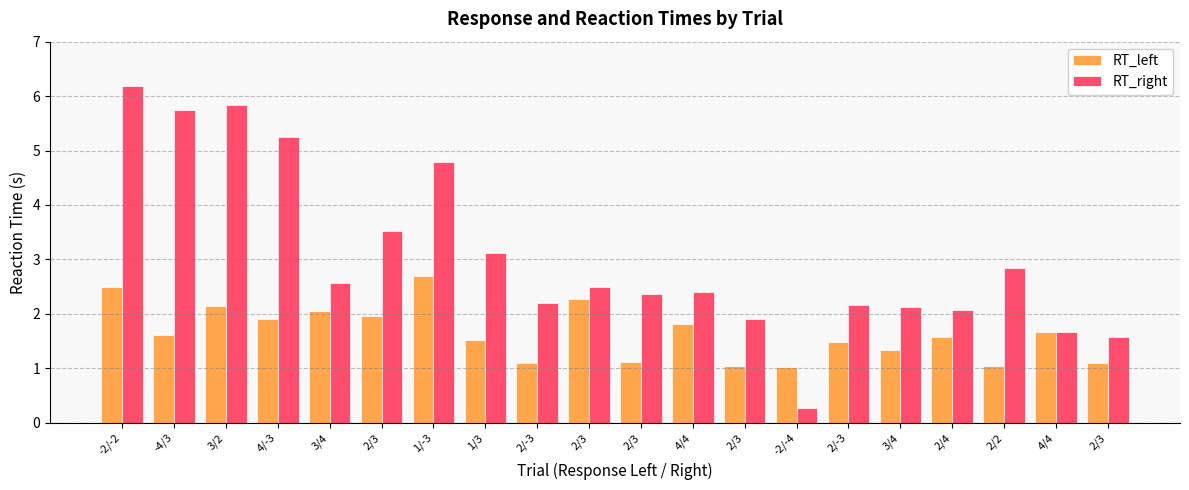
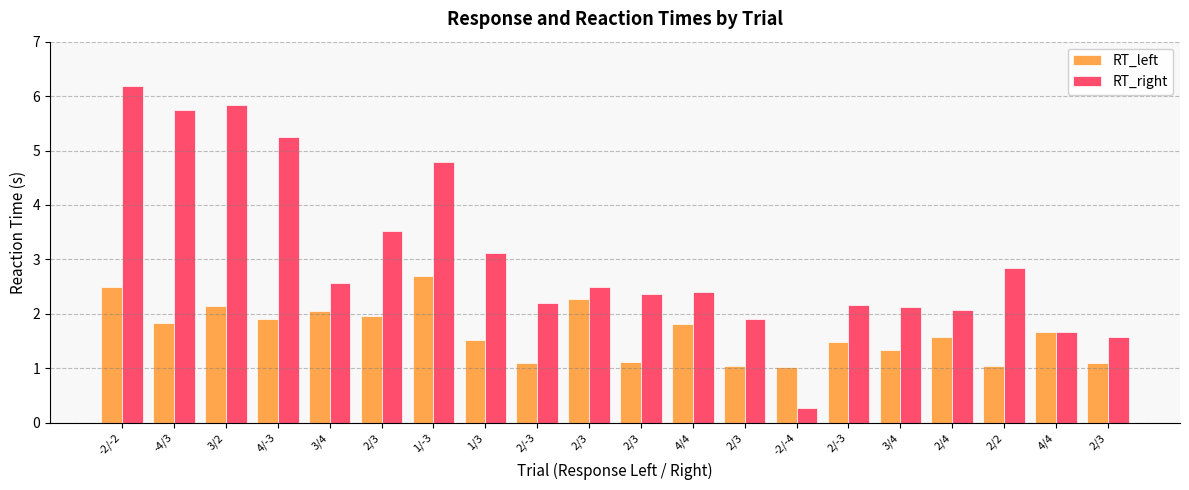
RT_left, -4/3: 1.6 -> 1.8
